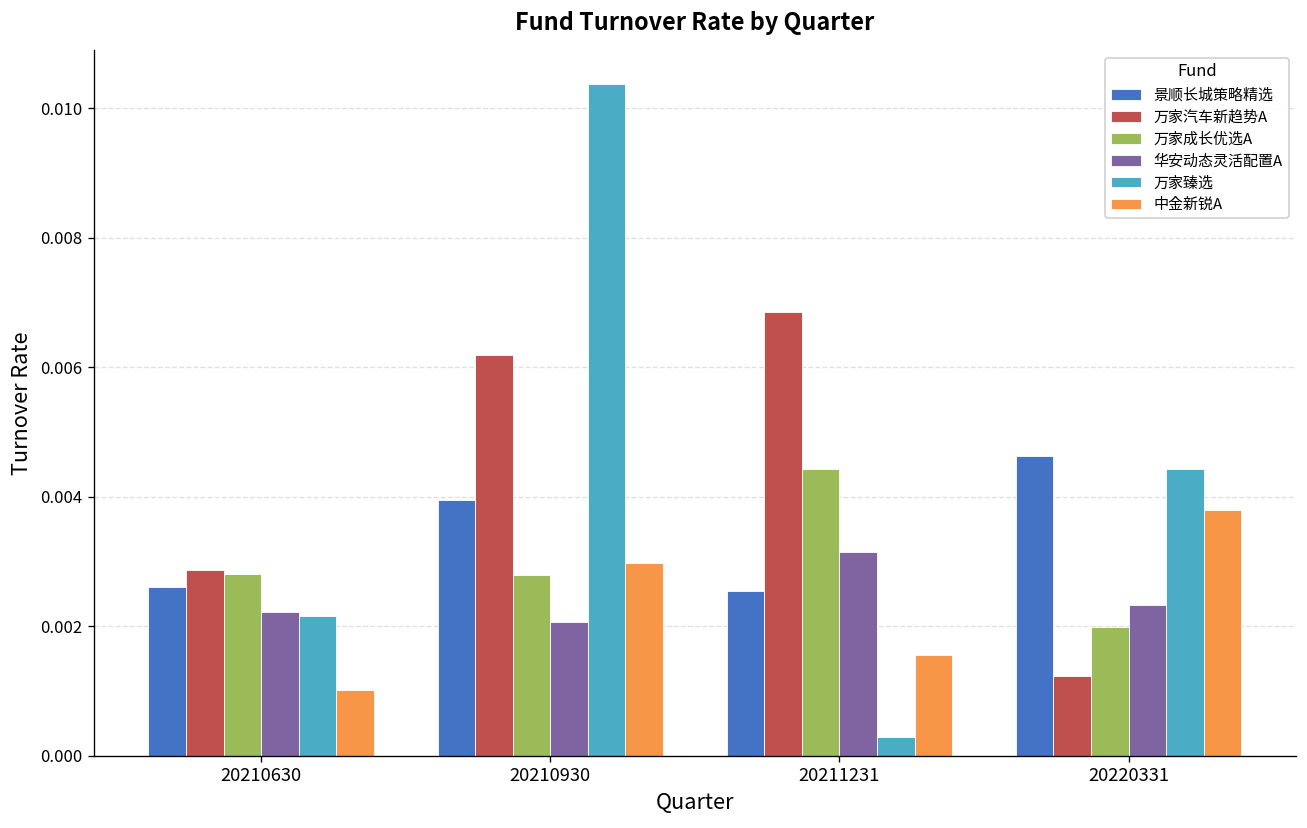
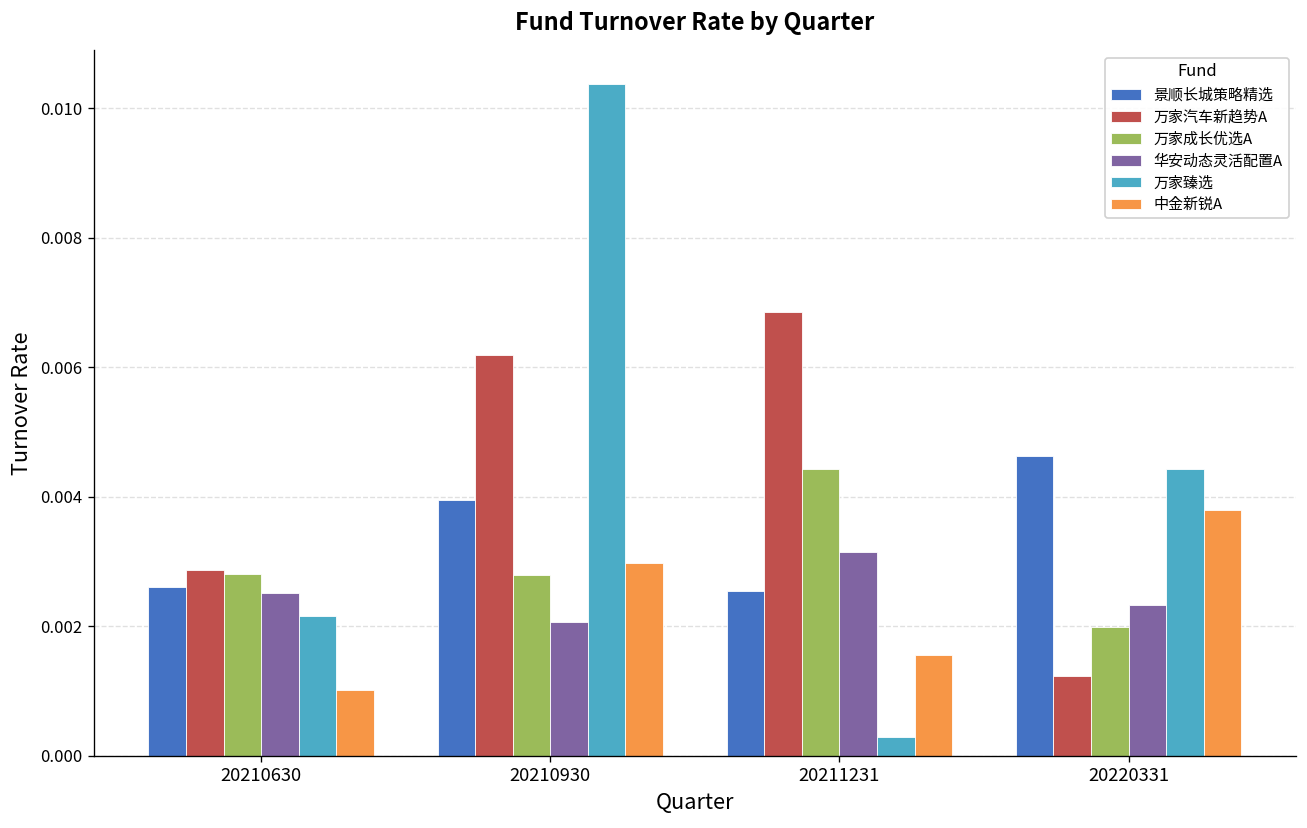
华安动态灵活配置A, 20210630: 0.0022 -> 0.0025
